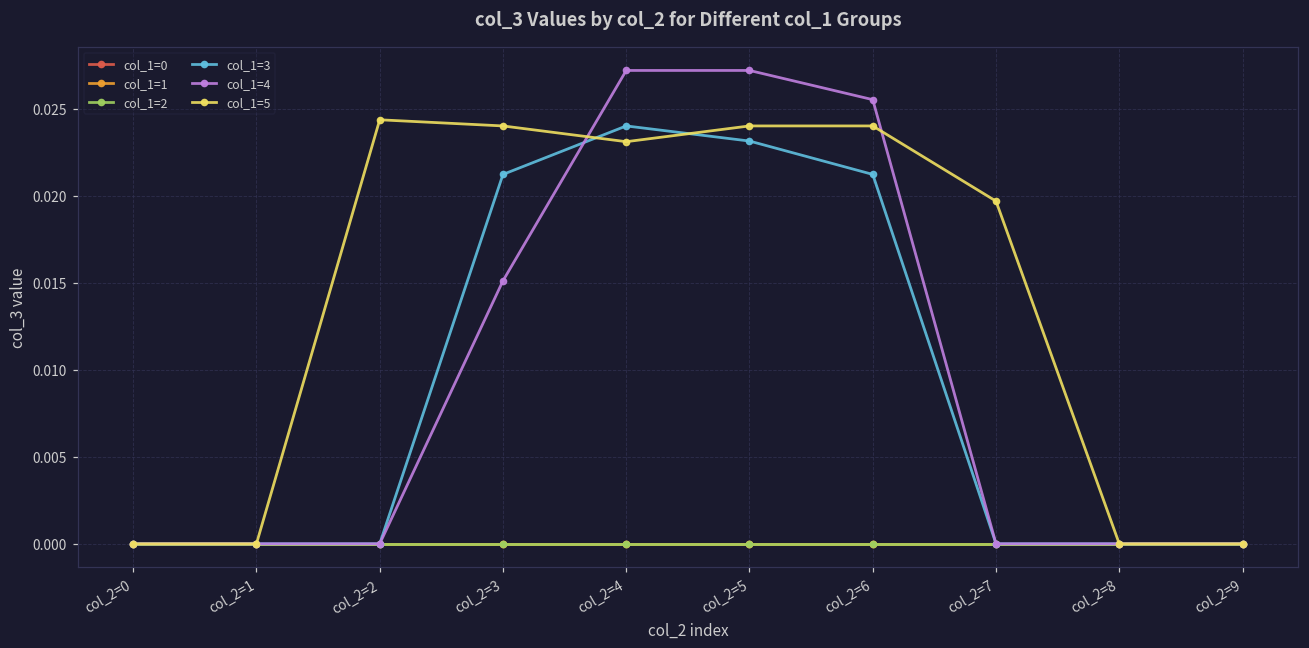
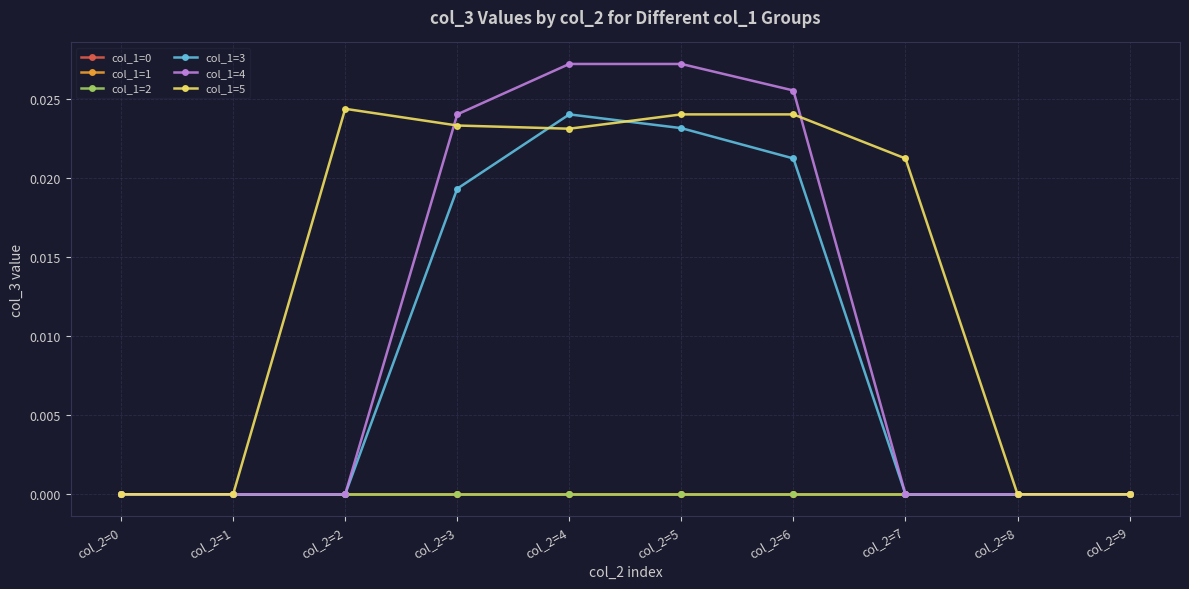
col_1=3, col_2=3: 0.0212 -> 0.0193
col_1=4, col_2=3: 0.0151 -> 0.0240
col_1=5, col_2=3: 0.0240 -> 0.0233
col_1=5, col_2=7: 0.0197 -> 0.0212
